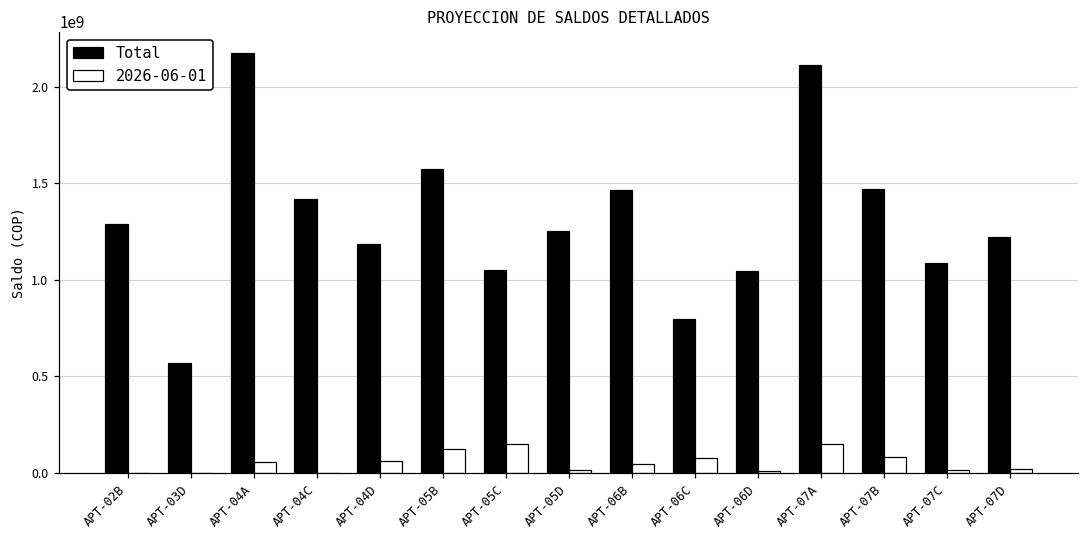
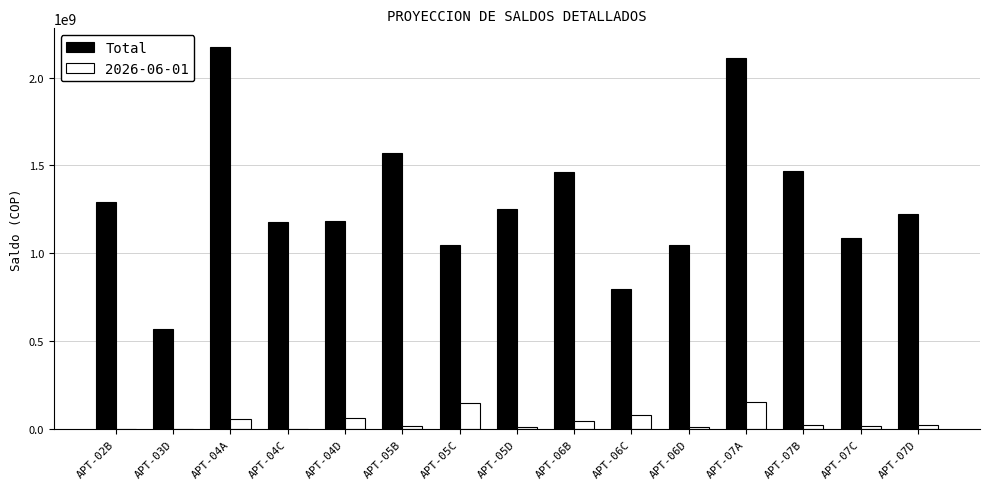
Total, APT-04C: 1420000000 -> 1180000000
2026-06-01, APT-05B: 120000000 -> 20000000
2026-06-01, APT-07B: 80000000 -> 20000000
